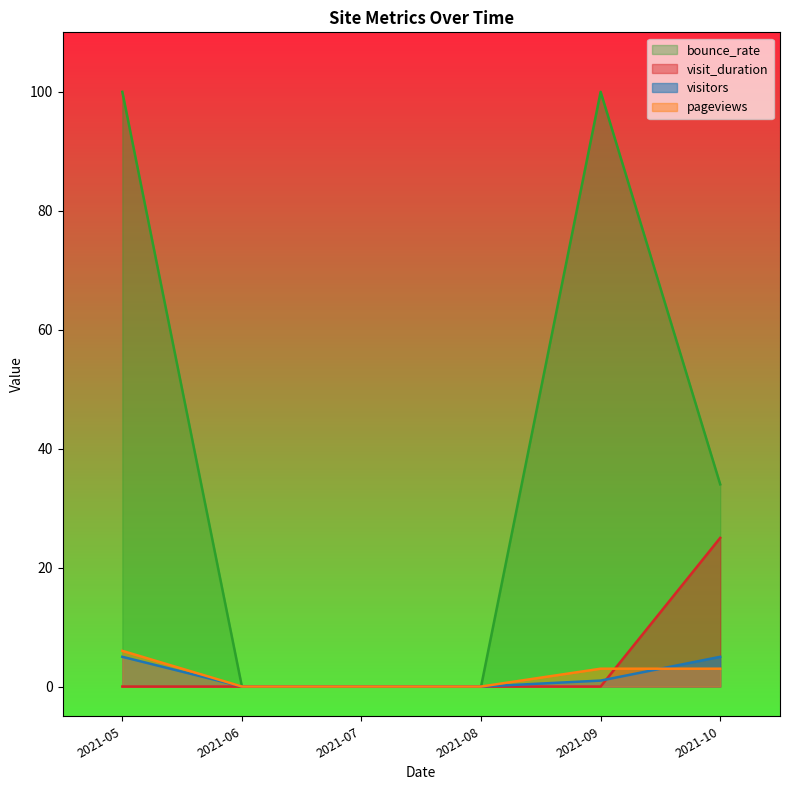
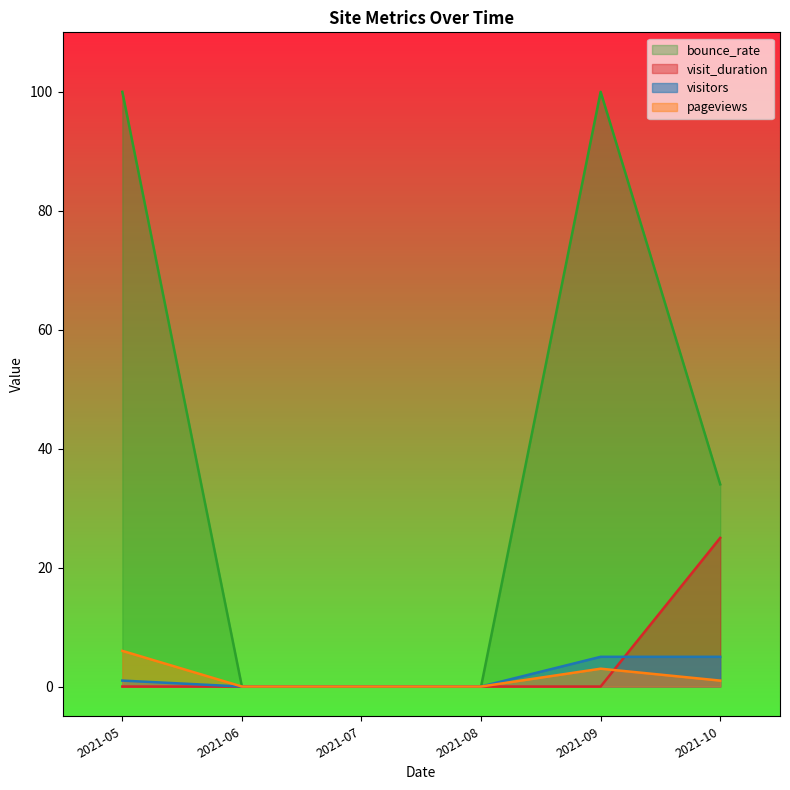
visitors, 2021-05: 5 -> 1
visitors, 2021-09: 1 -> 5
pageviews, 2021-10: 3 -> 1
